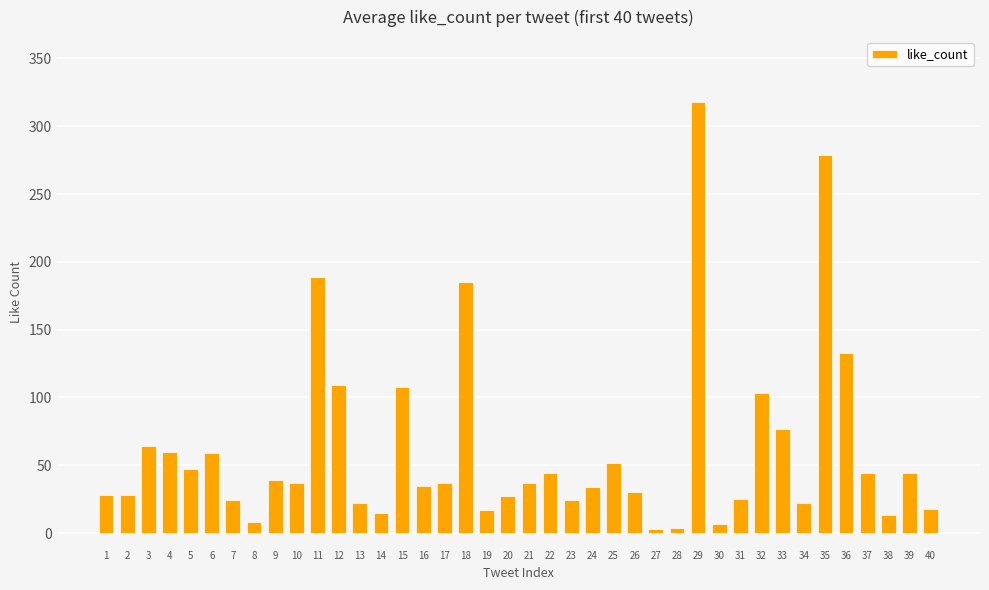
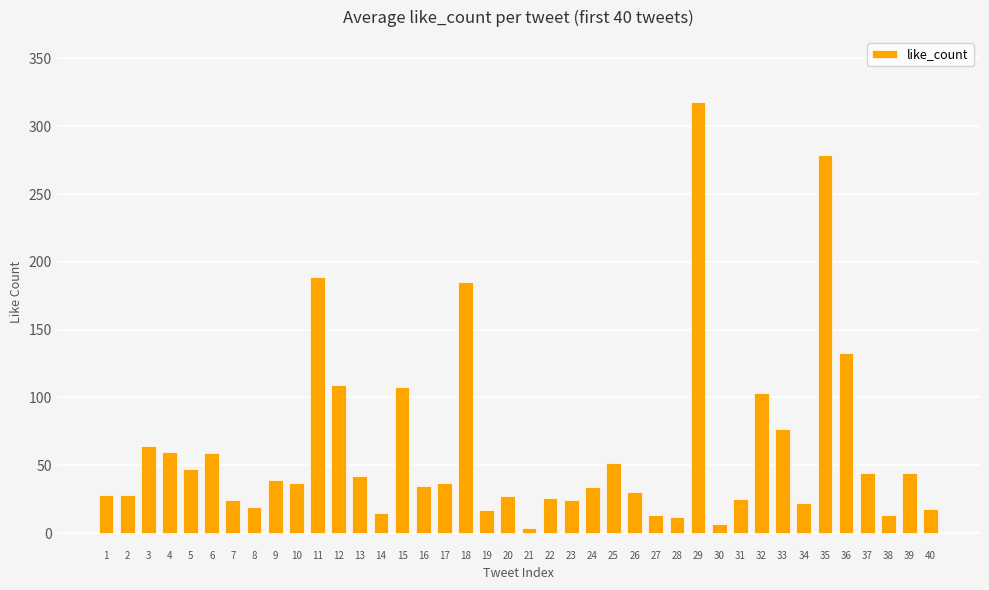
8: 8 -> 19
13: 22 -> 42
21: 37 -> 4
22: 44 -> 26
27: 3 -> 13
28: 4 -> 12
